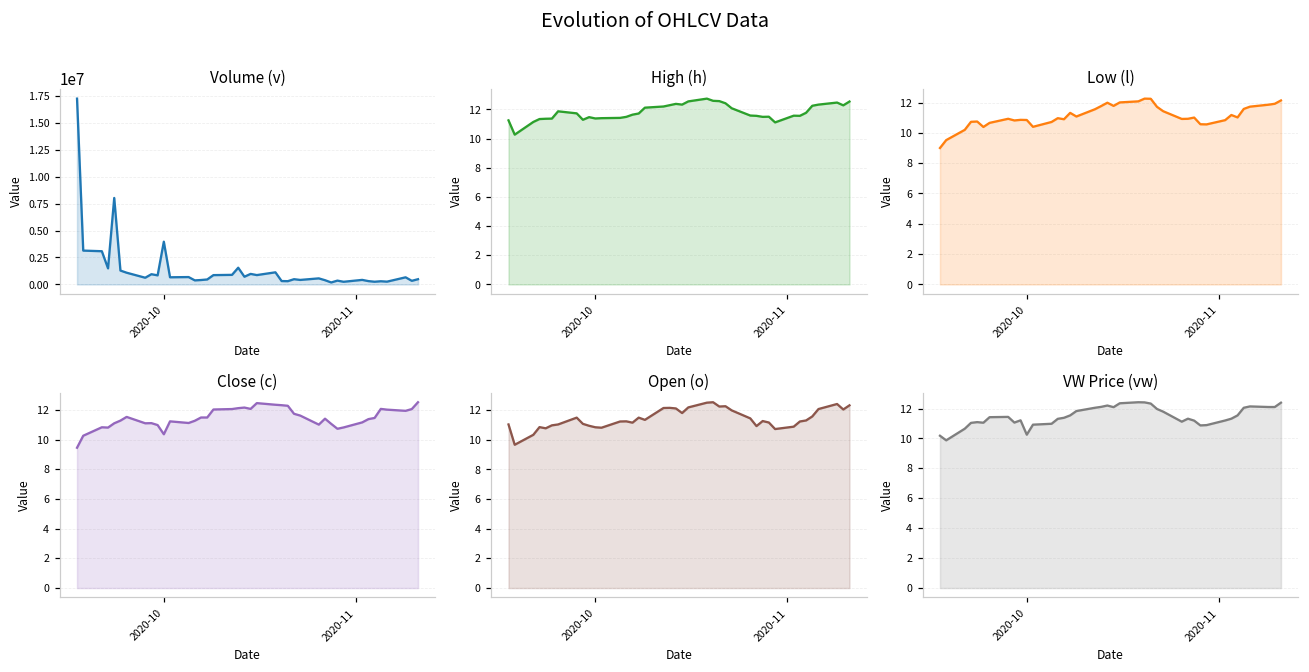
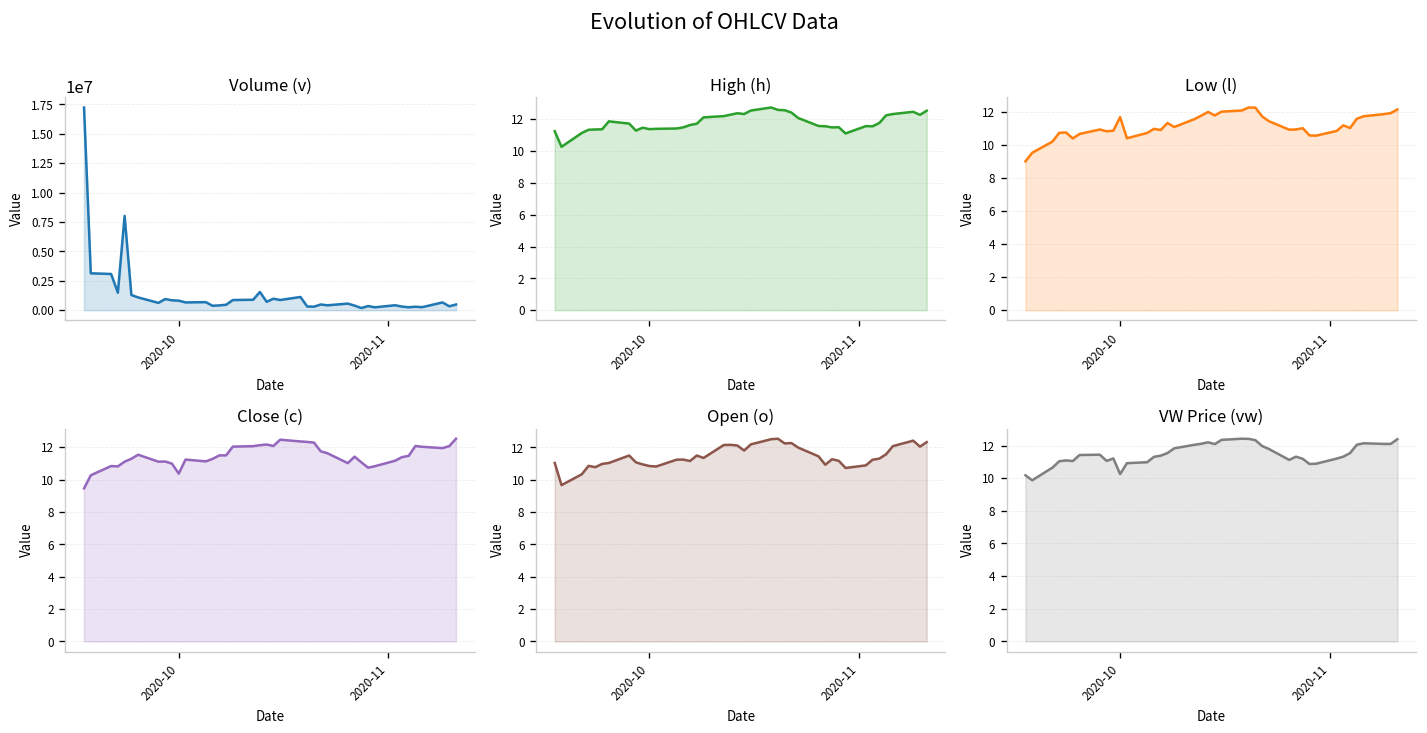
Volume (v), 2020-10: 4000000 -> 1000000
Low (l), 2020-10: 10.9 -> 11.7
